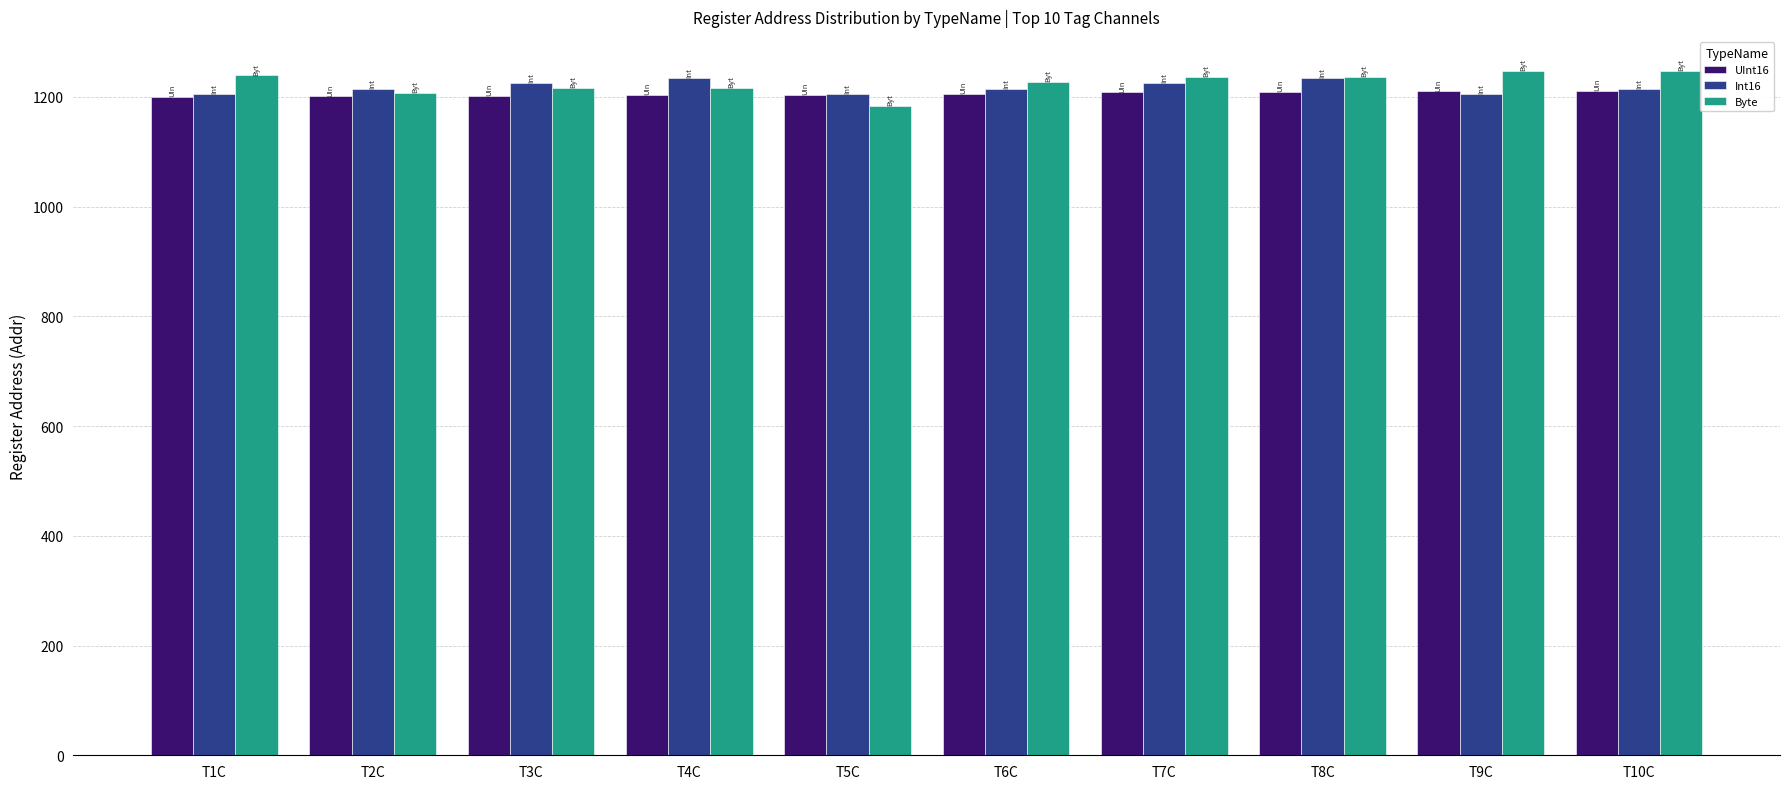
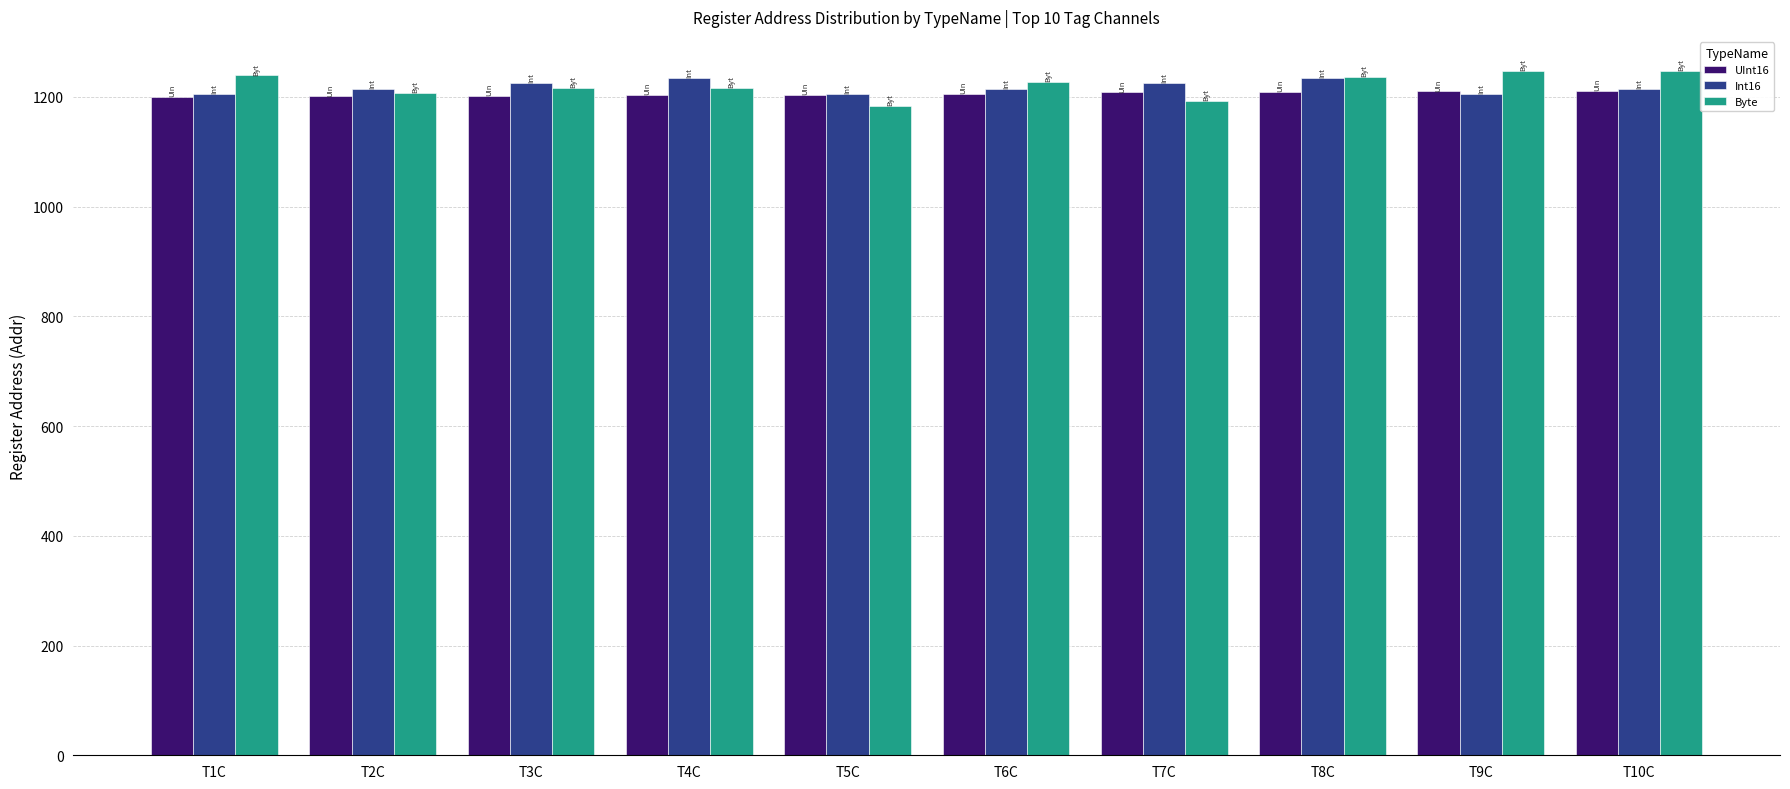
Byte, T7C: 1240 -> 1190
